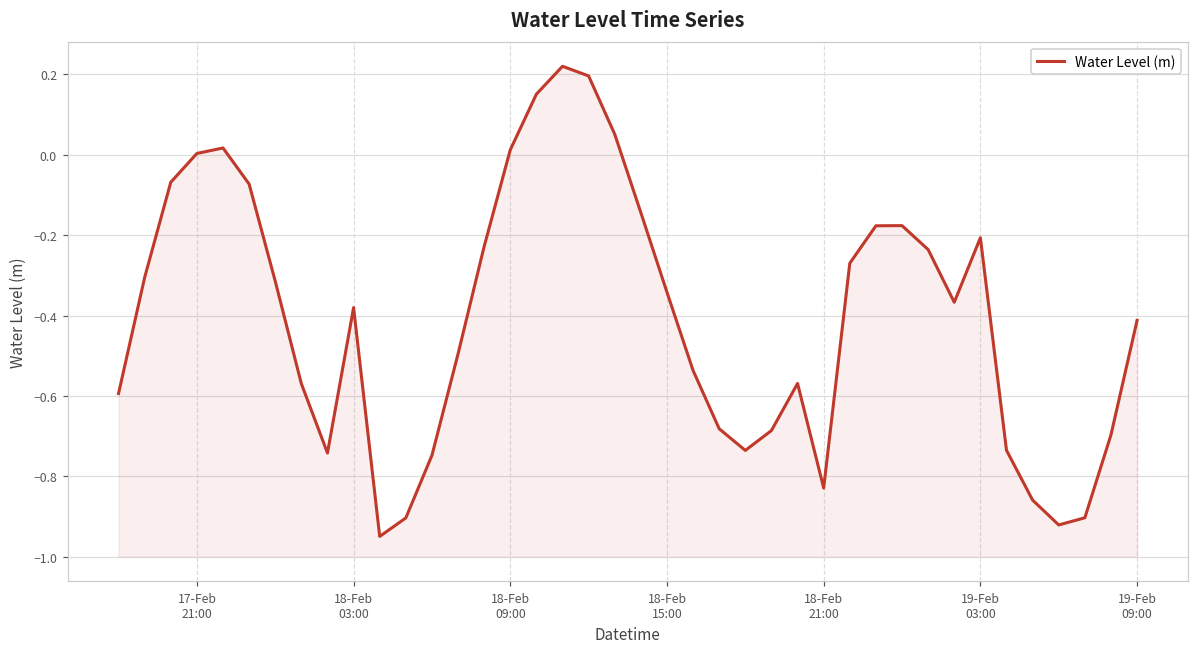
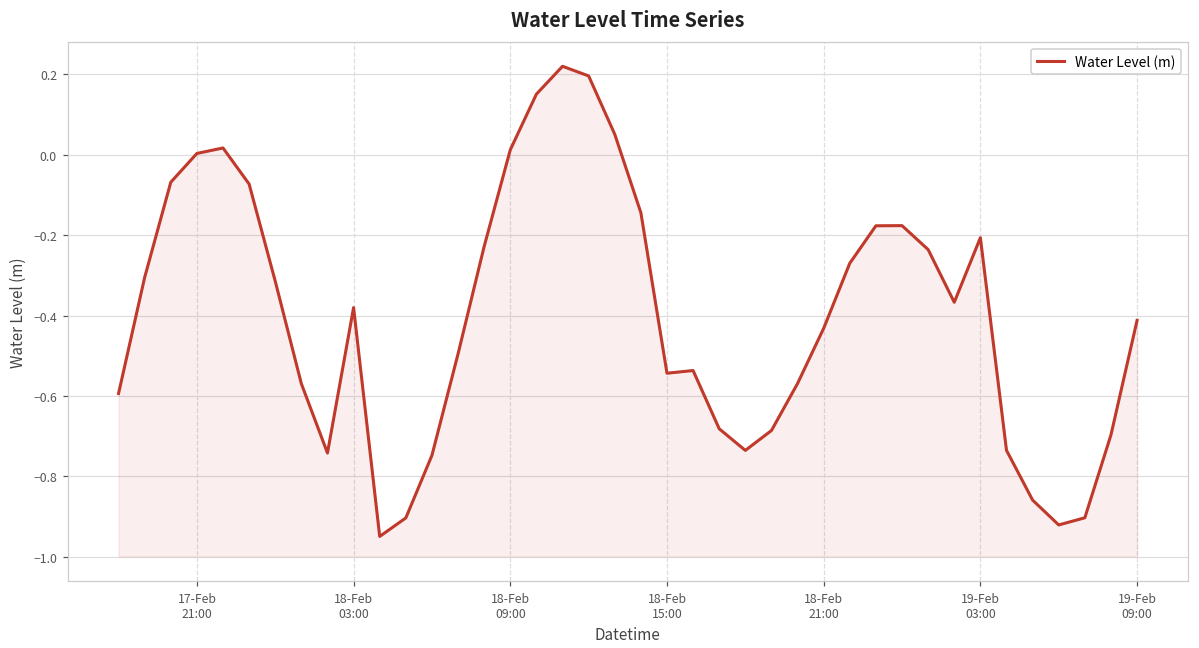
18-Feb 15:00: -0.34 -> -0.54
18-Feb 21:00: -0.83 -> -0.43
